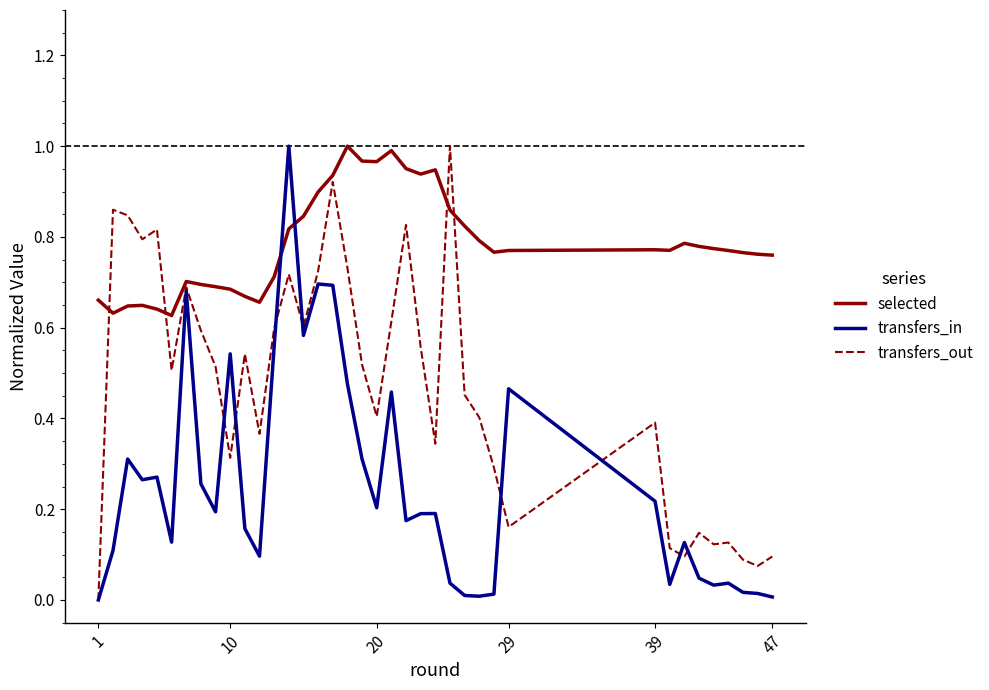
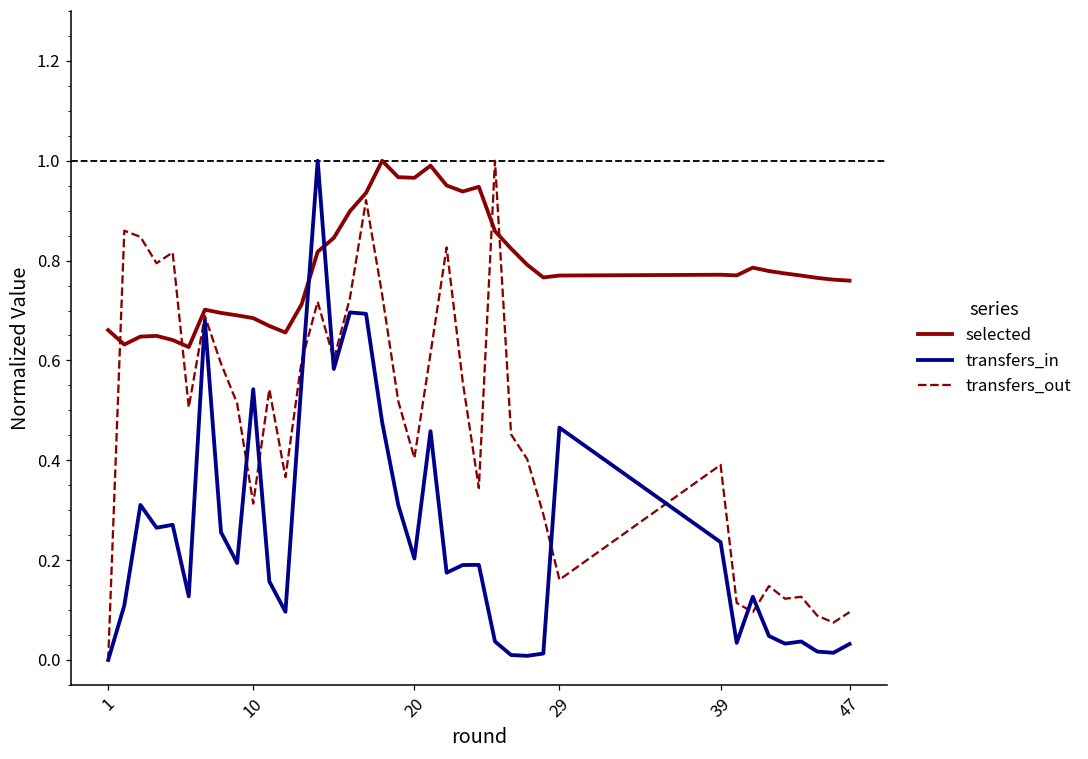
transfers_in, 39: 0.22 -> 0.24
transfers_in, 47: 0.01 -> 0.03
